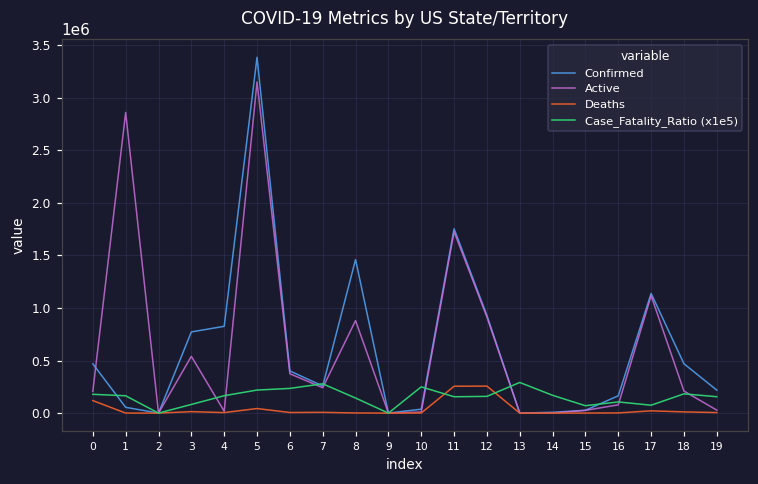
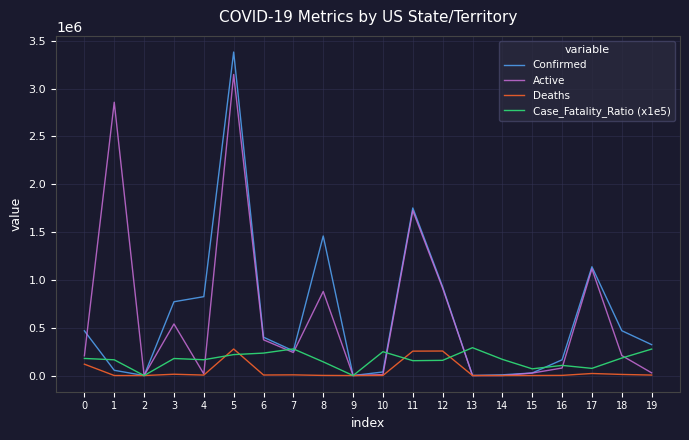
Case_Fatality_Ratio (x1e5), 3: 100000 -> 200000
Deaths, 5: 0 -> 300000
Confirmed, 19: 200000 -> 300000
Case_Fatality_Ratio (x1e5), 19: 200000 -> 300000
